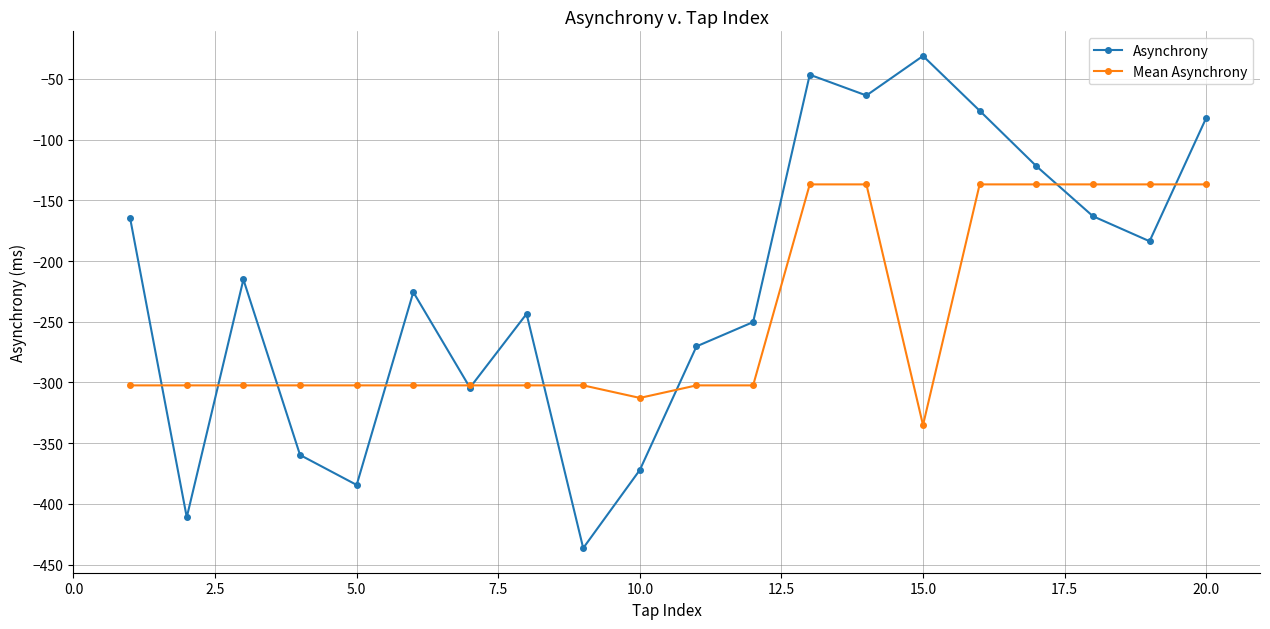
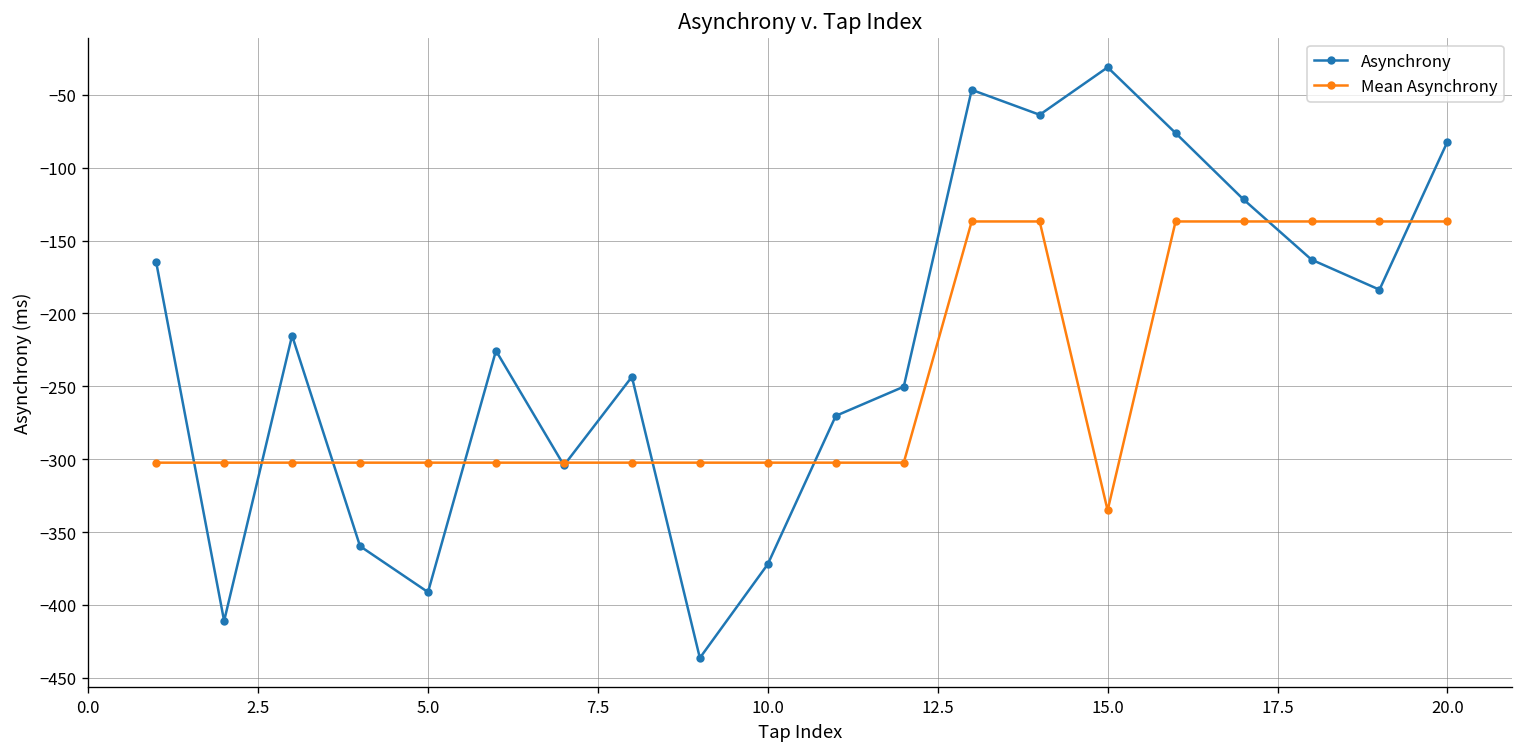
Asynchrony, 5.0: -384 -> -391
Mean Asynchrony, 10.0: -313 -> -302
